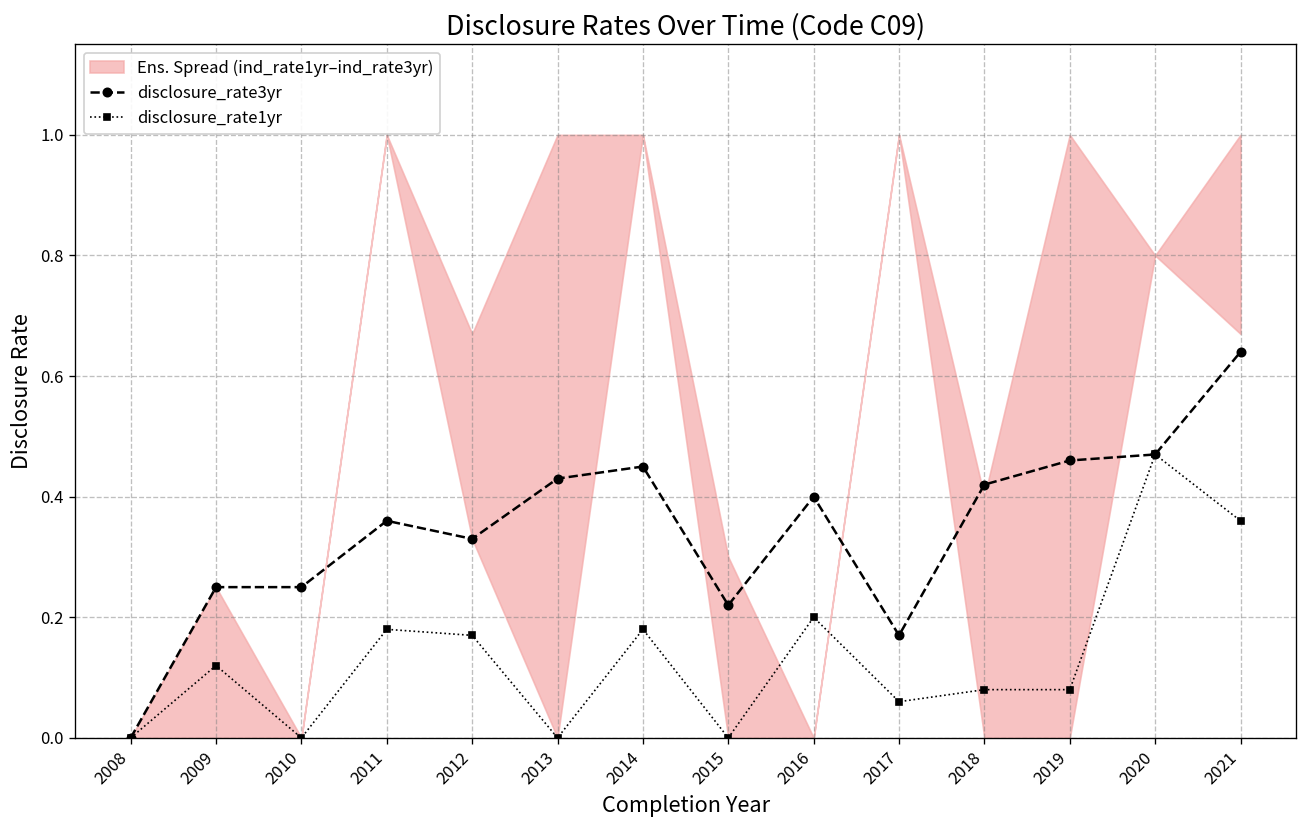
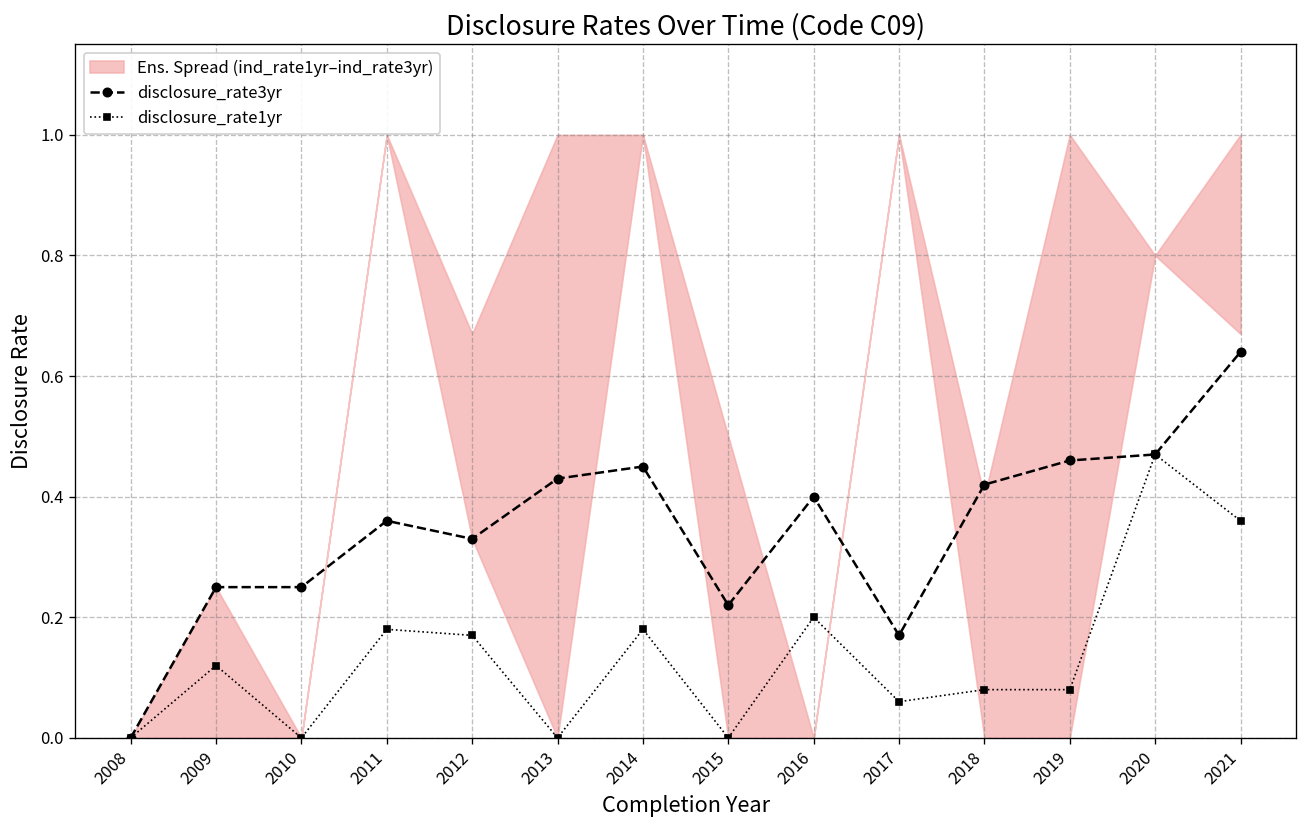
Ens. Spread (ind_rate1yr–ind_rate3yr), 2015: 0.3 -> 0.5
